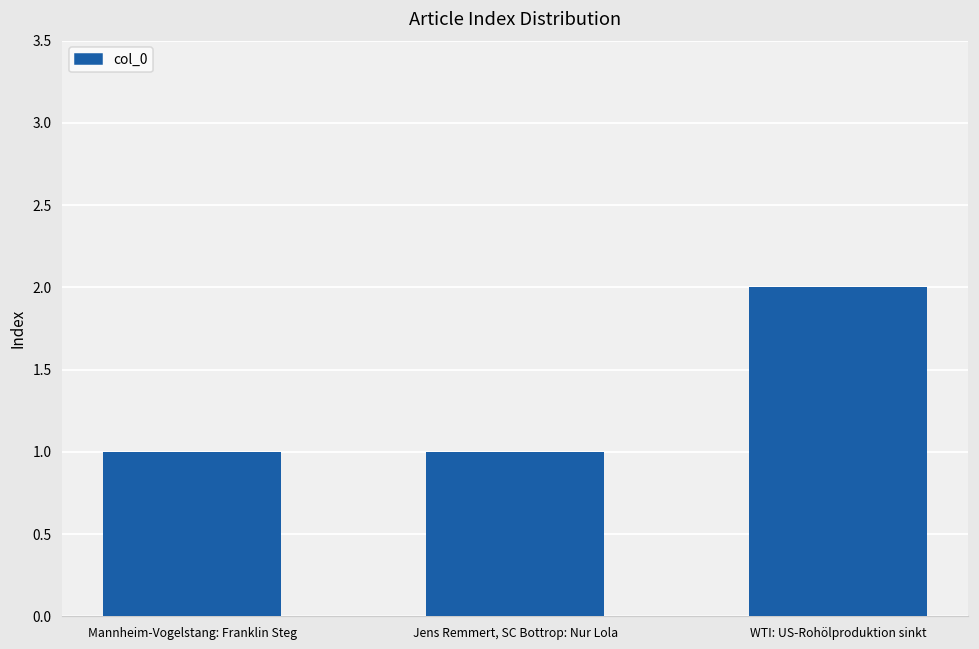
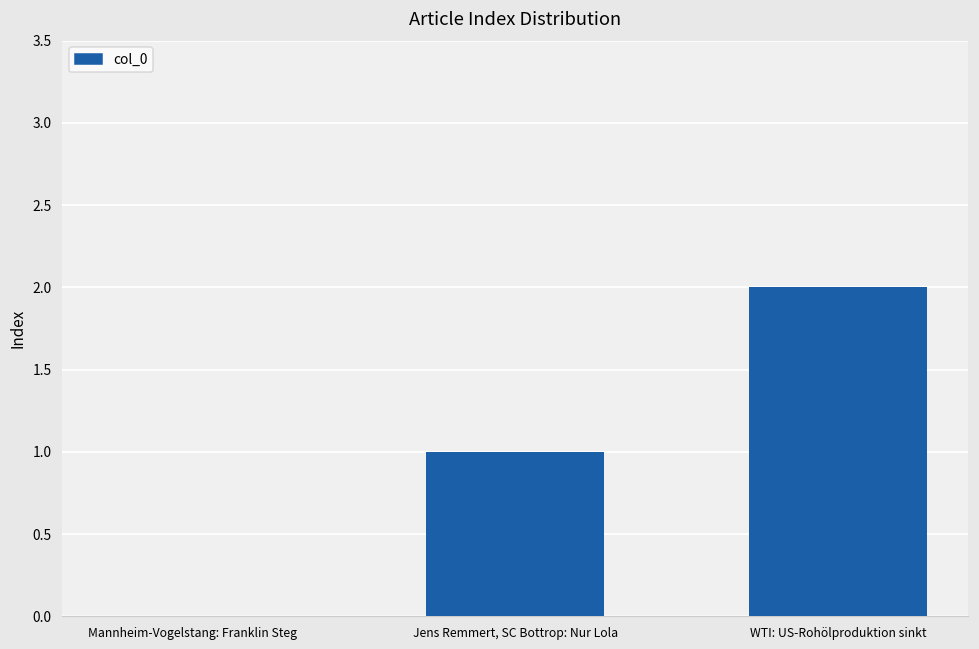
Mannheim-Vogelstang: Franklin Steg: 1 -> 0
